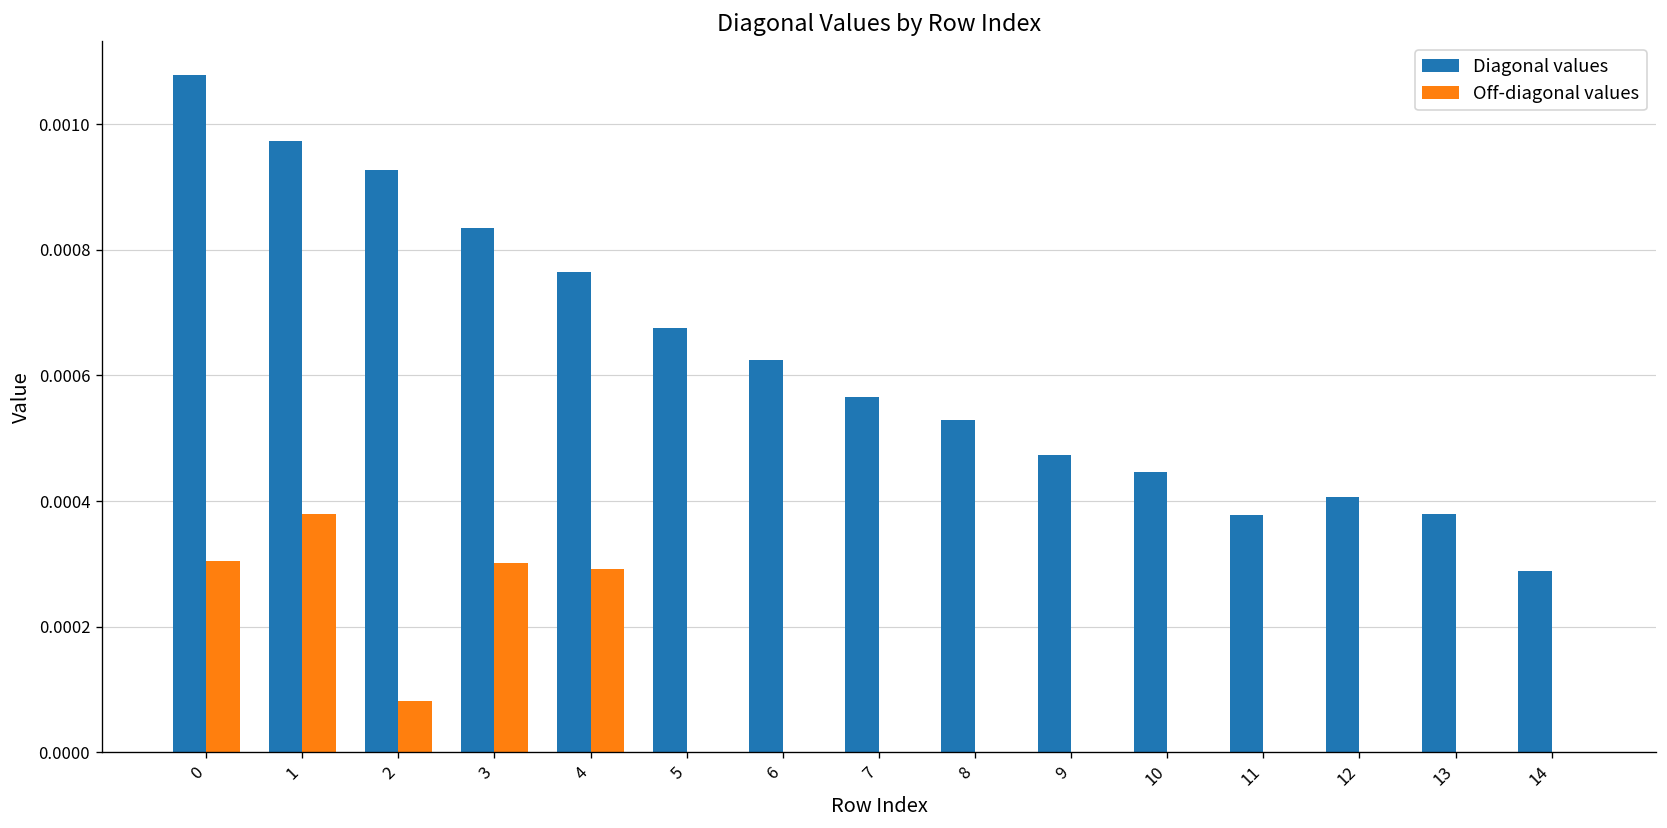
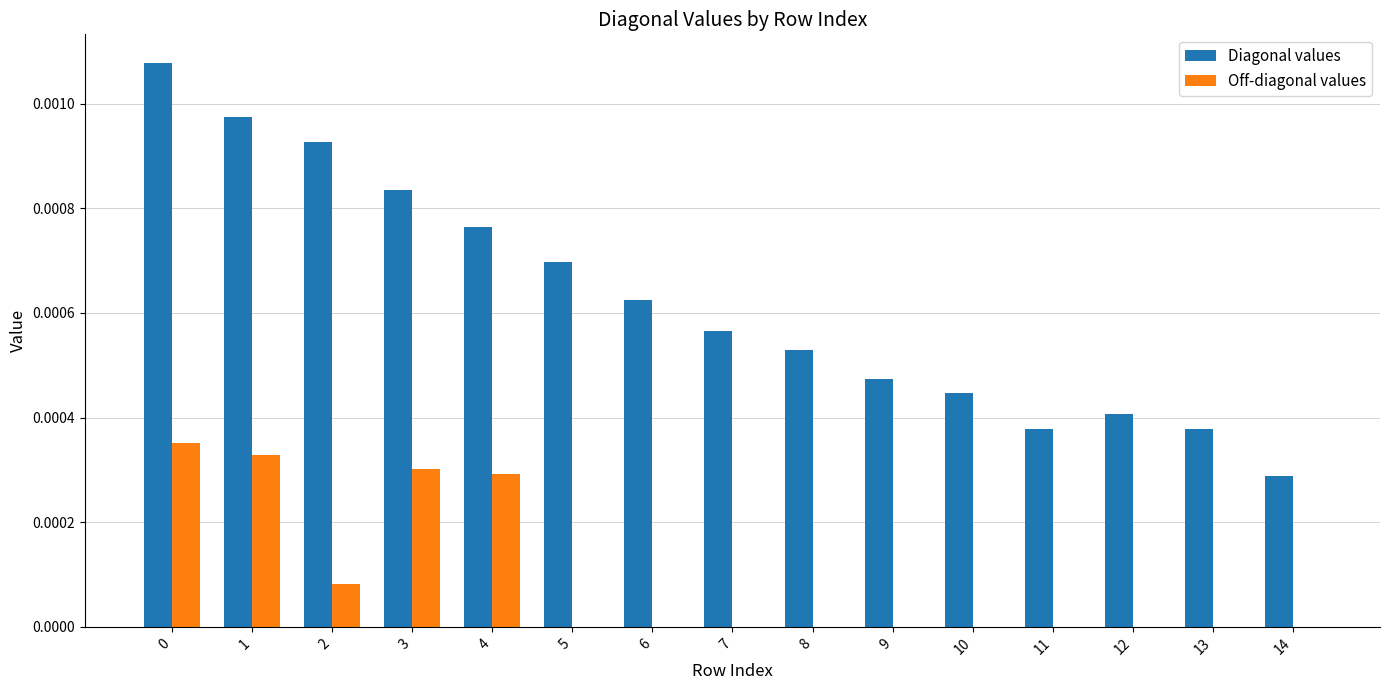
Off-diagonal values, 0: 0.00030 -> 0.00035
Off-diagonal values, 1: 0.00038 -> 0.00033
Diagonal values, 5: 0.00068 -> 0.00070
